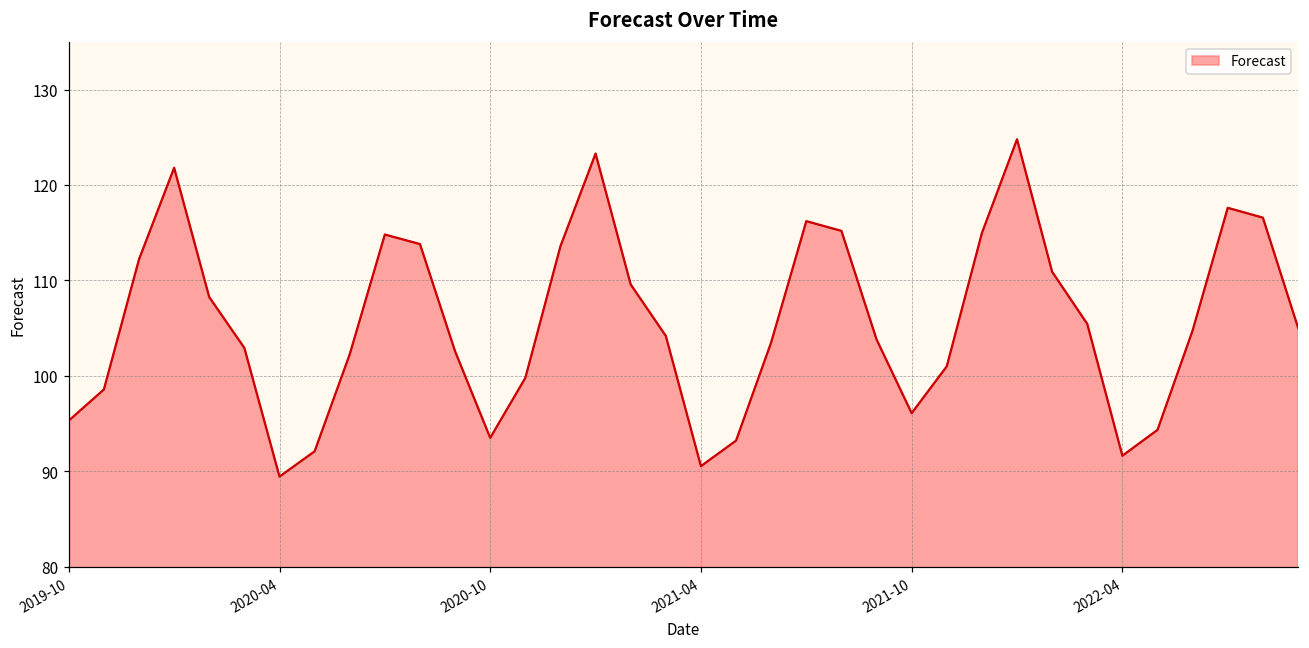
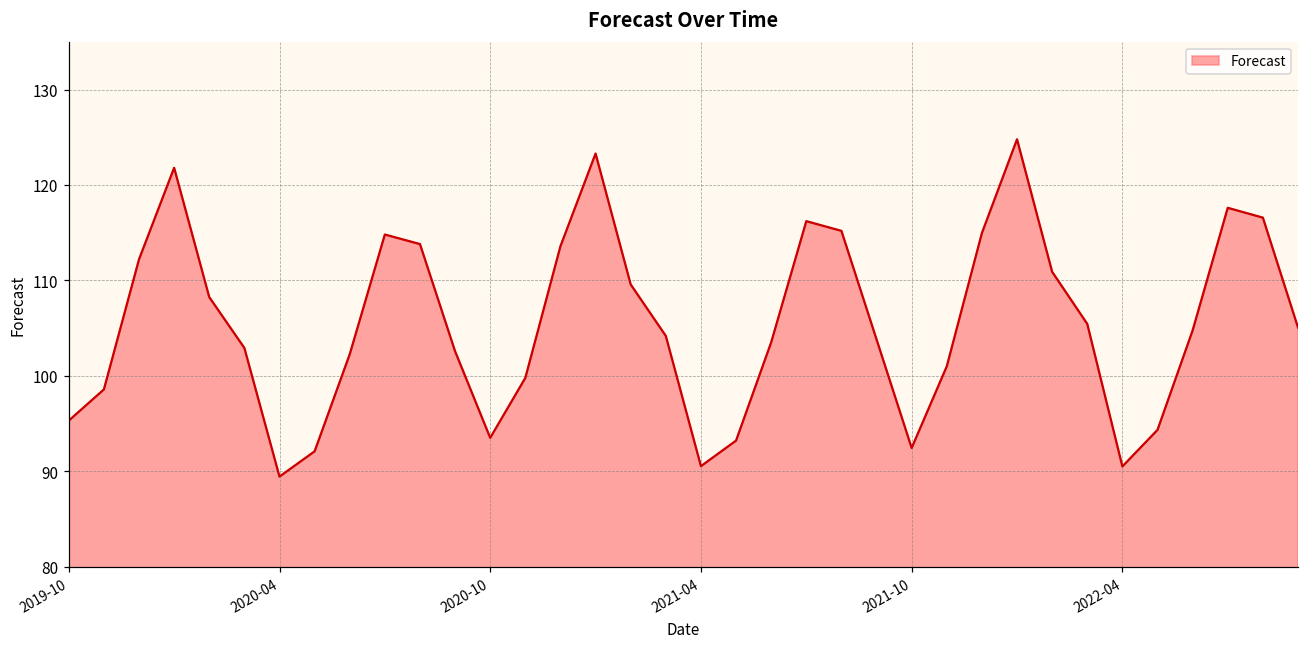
2021-10: 96 -> 92
2022-04: 92 -> 91
